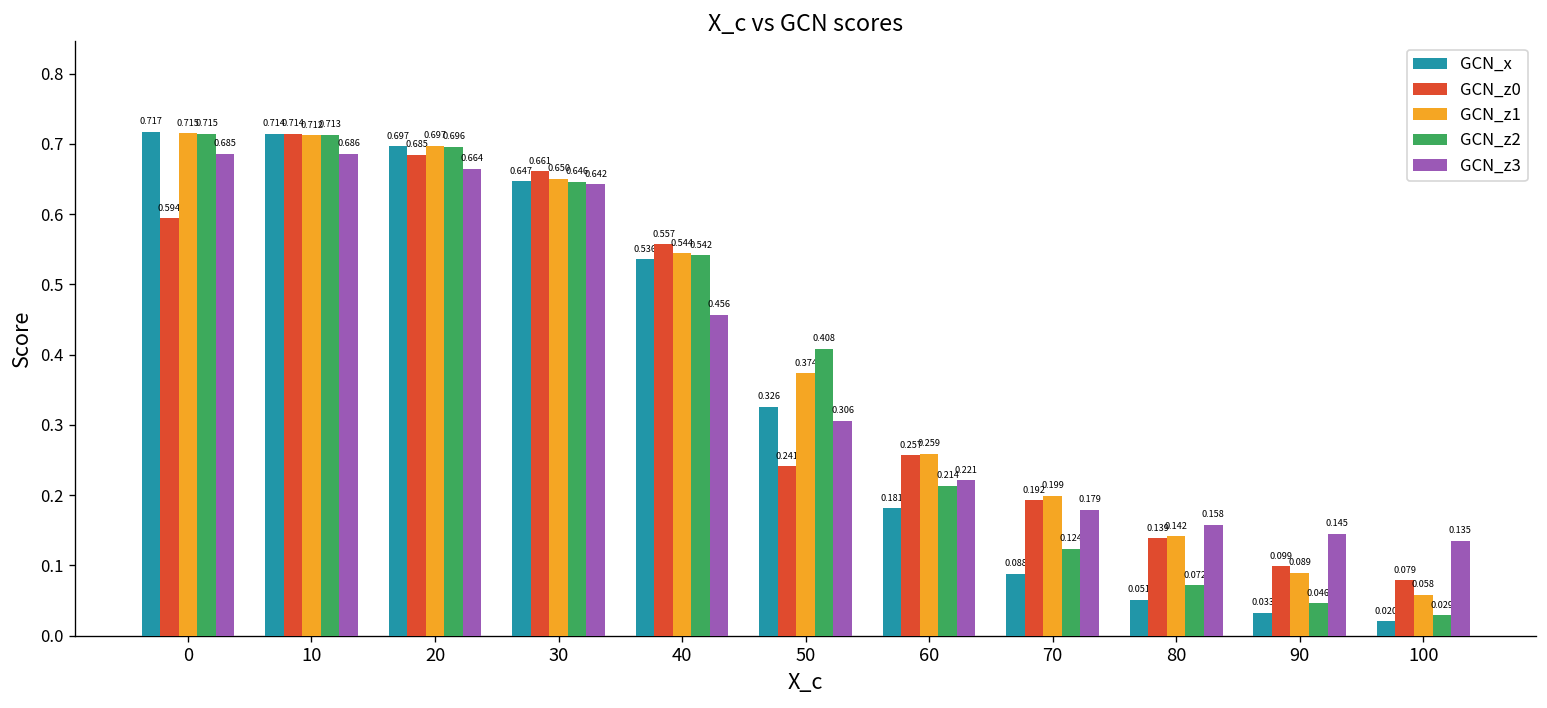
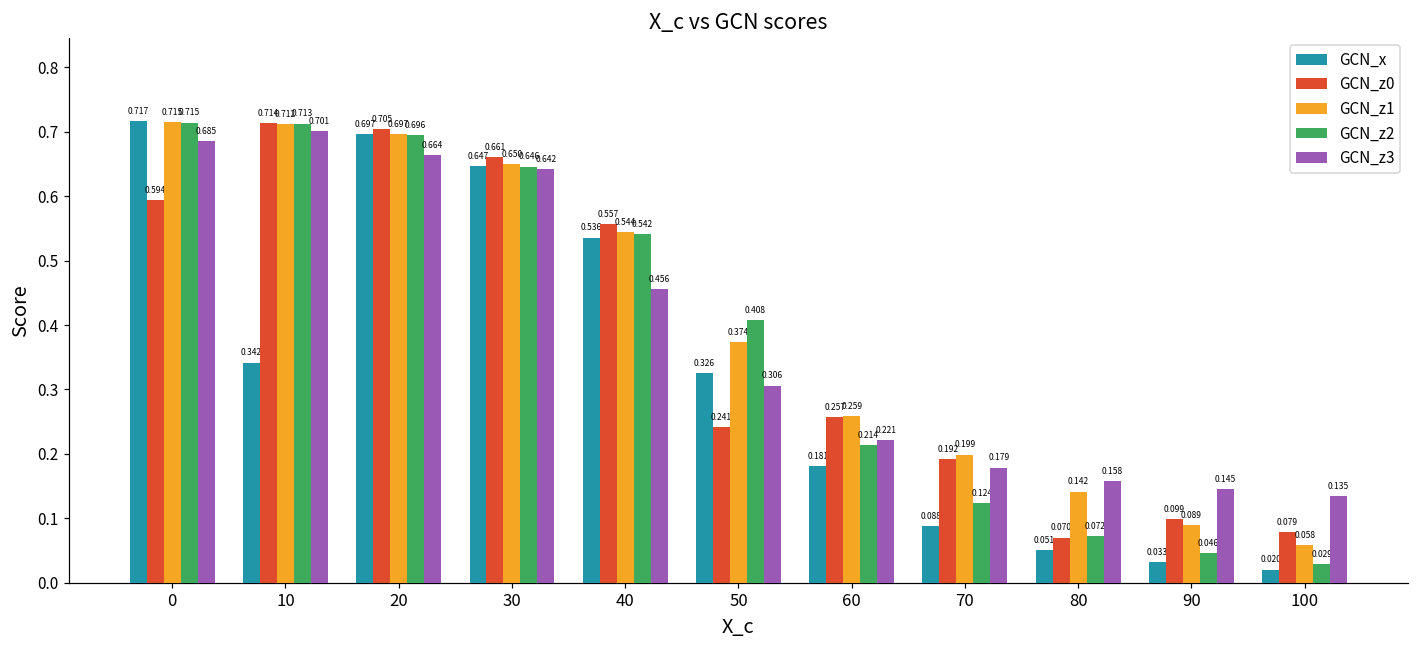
GCN_x, 10: 0.714 -> 0.342
GCN_z3, 10: 0.686 -> 0.701
GCN_z0, 20: 0.685 -> 0.705
GCN_z0, 80: 0.139 -> 0.070
